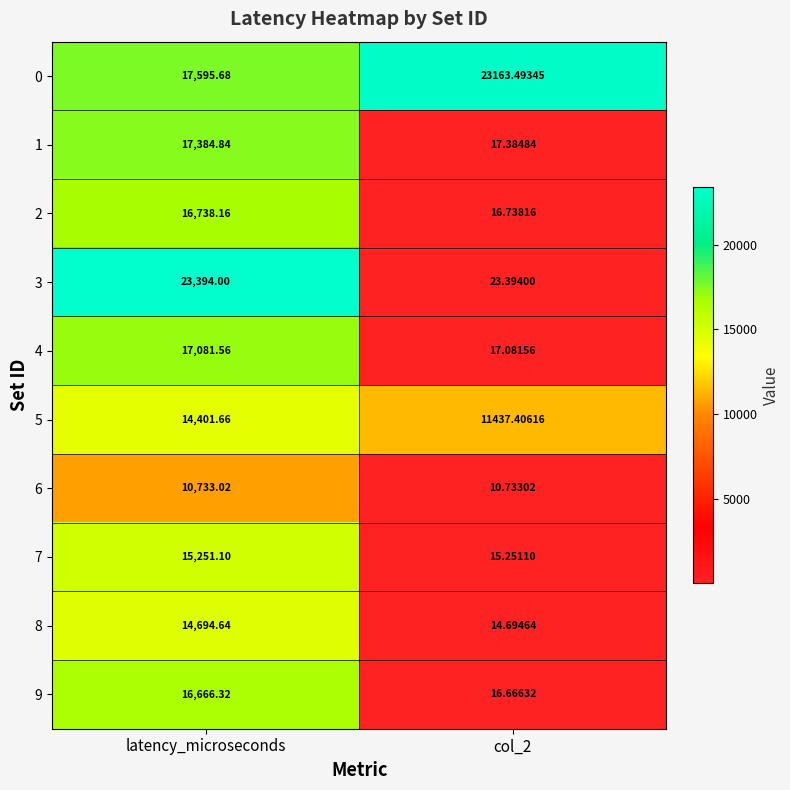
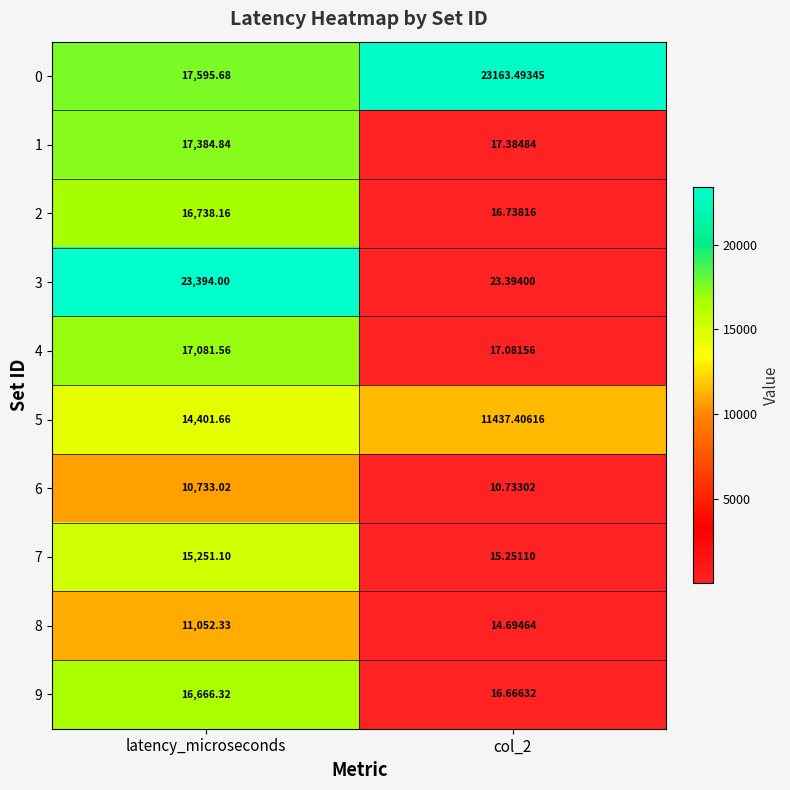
8, latency_microseconds: 14,694.64 -> 11,052.33
